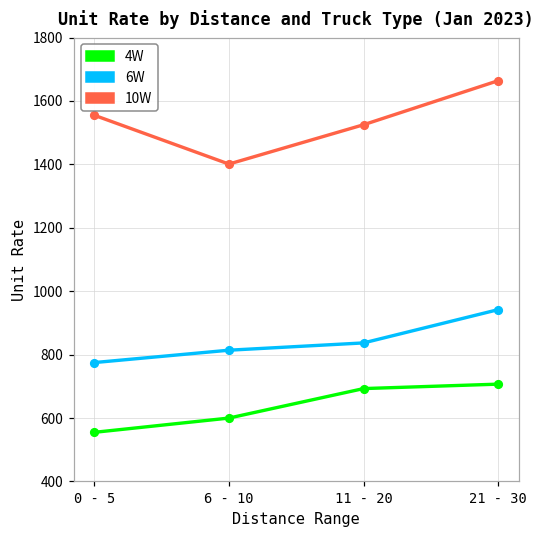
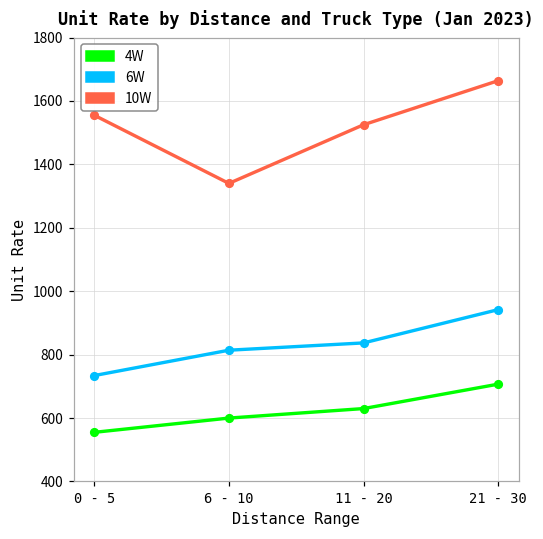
6W, 0 - 5: 780 -> 730
10W, 6 - 10: 1400 -> 1340
4W, 11 - 20: 690 -> 630
